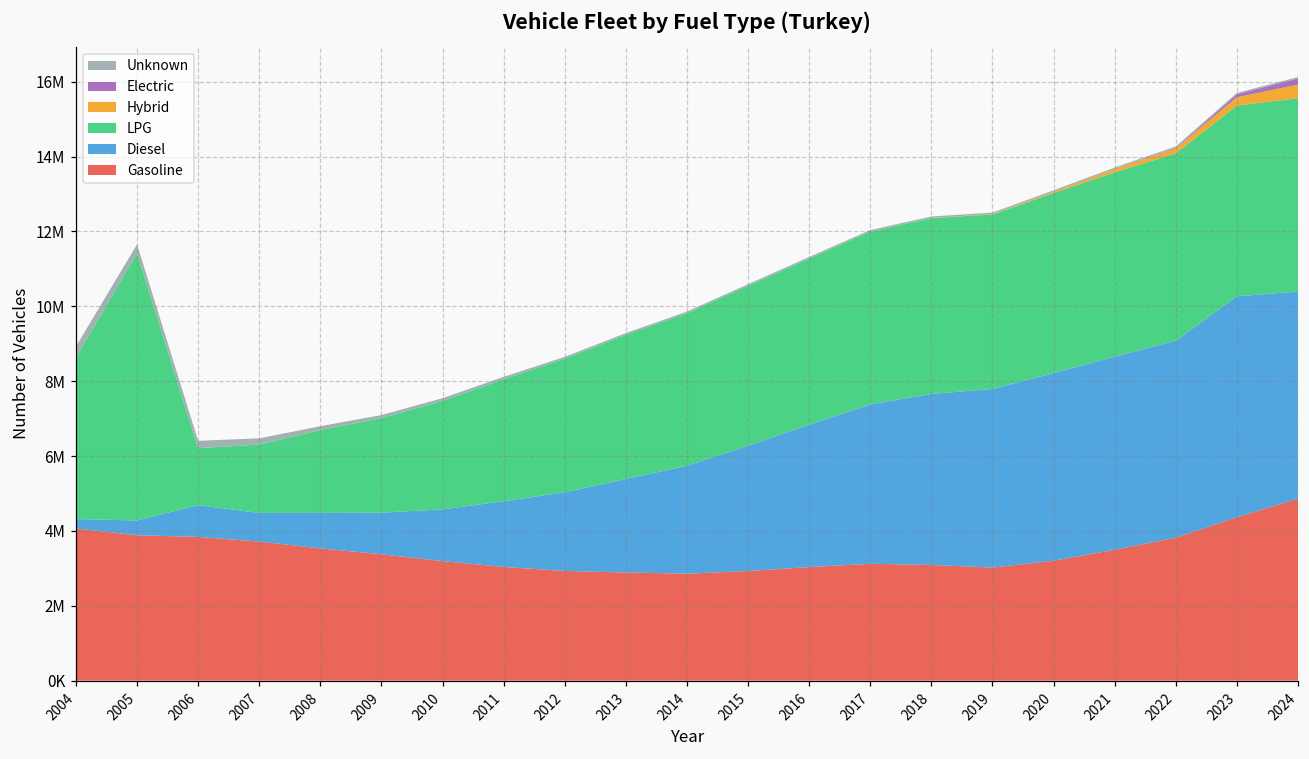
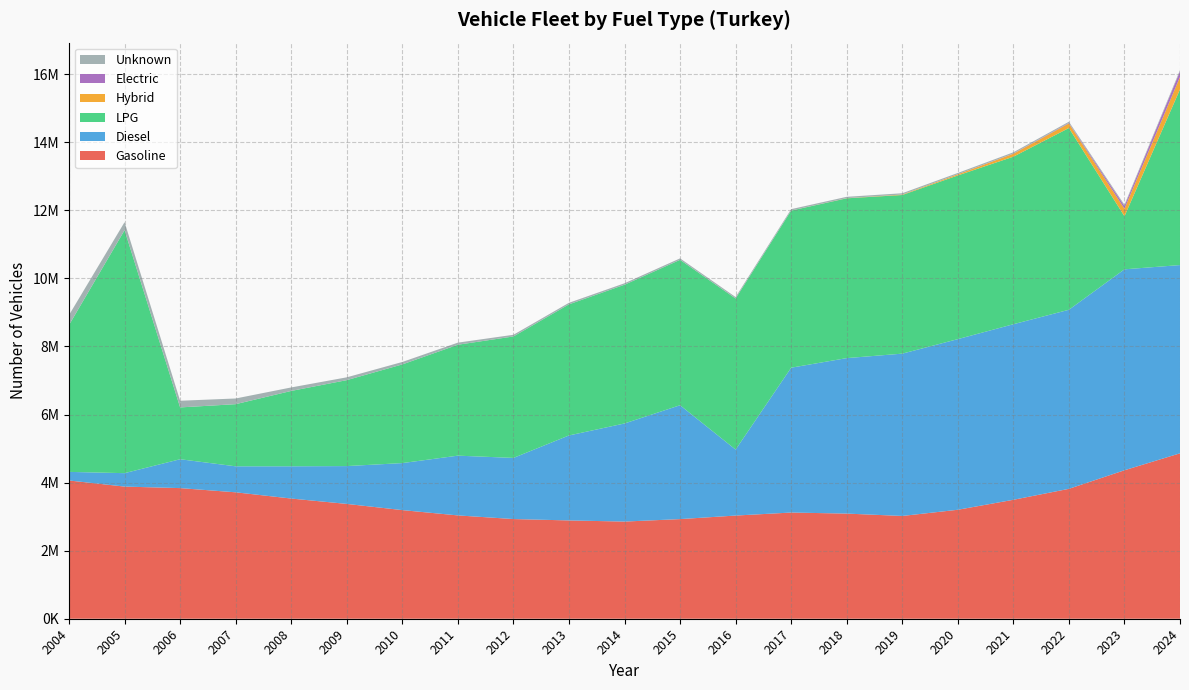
Diesel, 2012: 2100000 -> 1800000
Diesel, 2016: 3800000 -> 1900000
LPG, 2022: 5000000 -> 5300000
LPG, 2023: 5100000 -> 1600000
